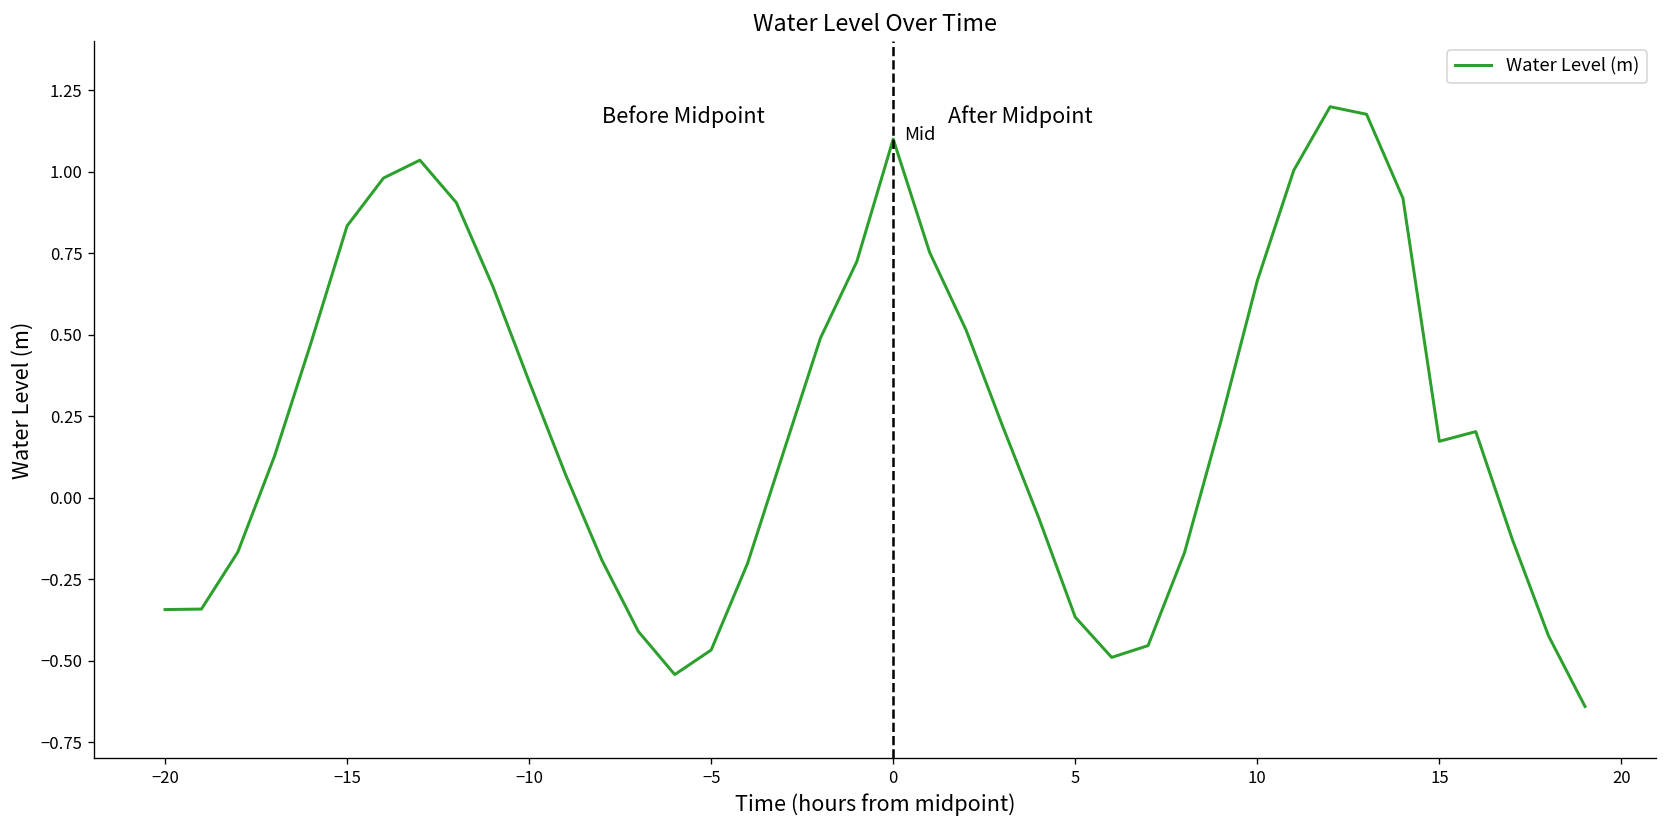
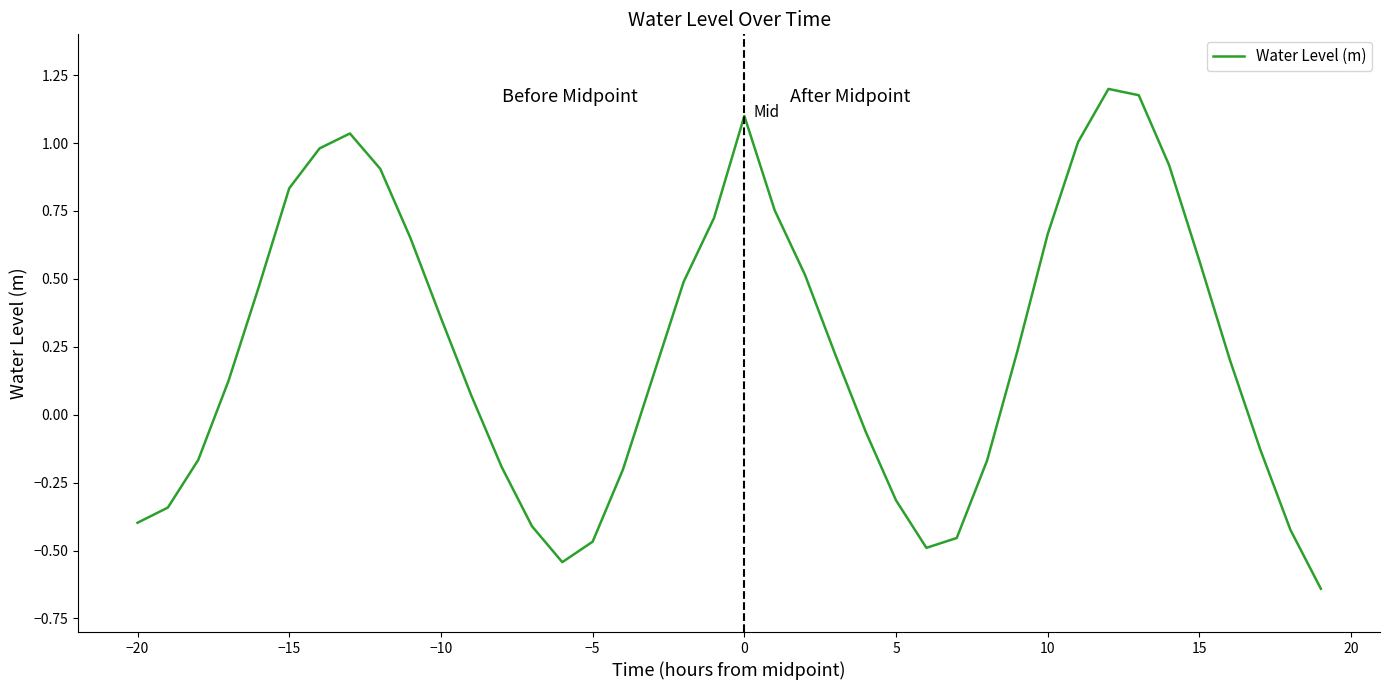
−20: -0.34 -> -0.40
5: -0.37 -> -0.32
15: 0.17 -> 0.57
